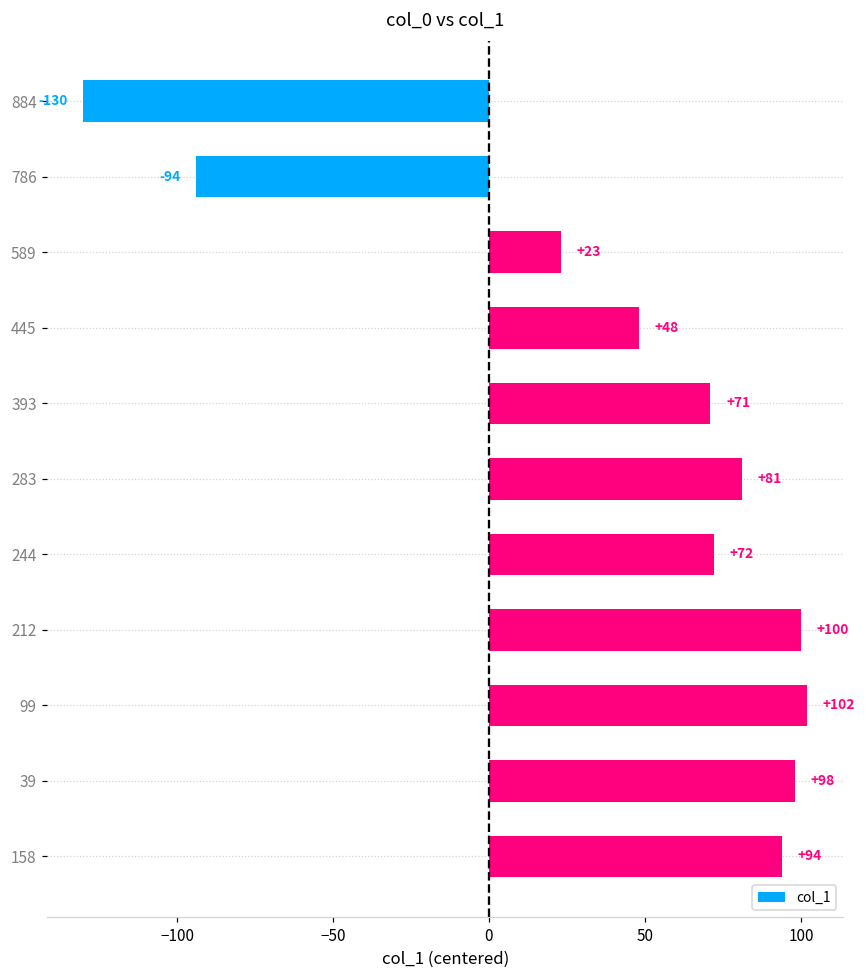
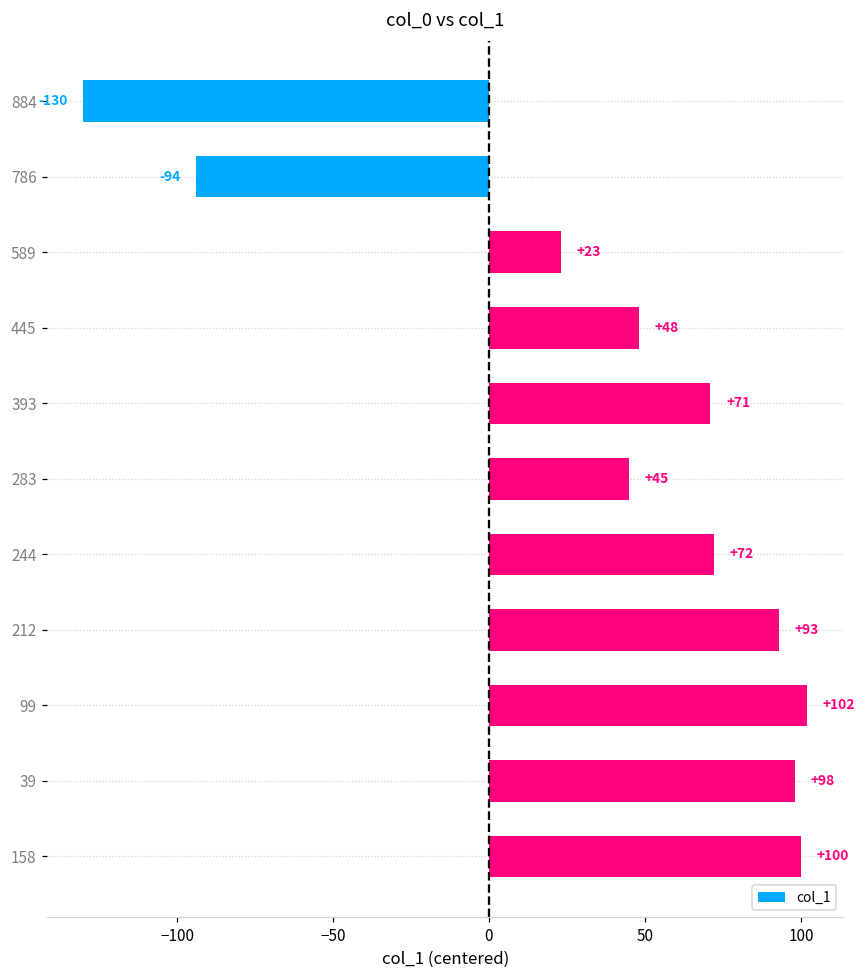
283: +81 -> +45
212: +100 -> +93
158: +94 -> +100
